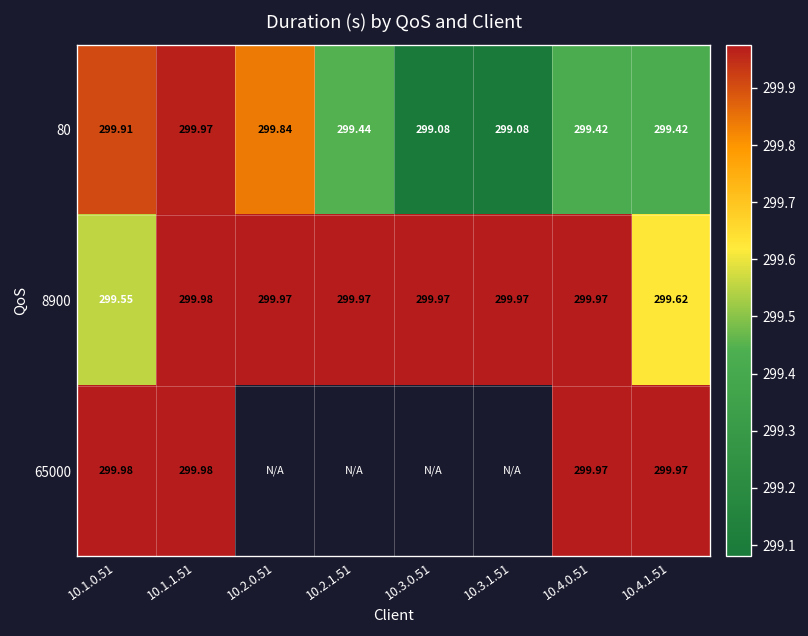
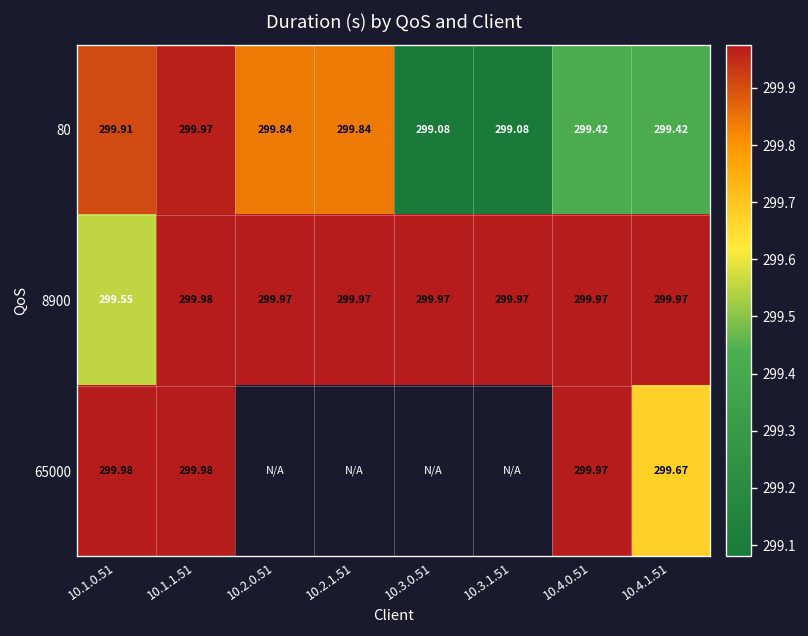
80, 10.2.1.51: 299.44 -> 299.84
8900, 10.4.1.51: 299.62 -> 299.97
65000, 10.4.1.51: 299.97 -> 299.67
